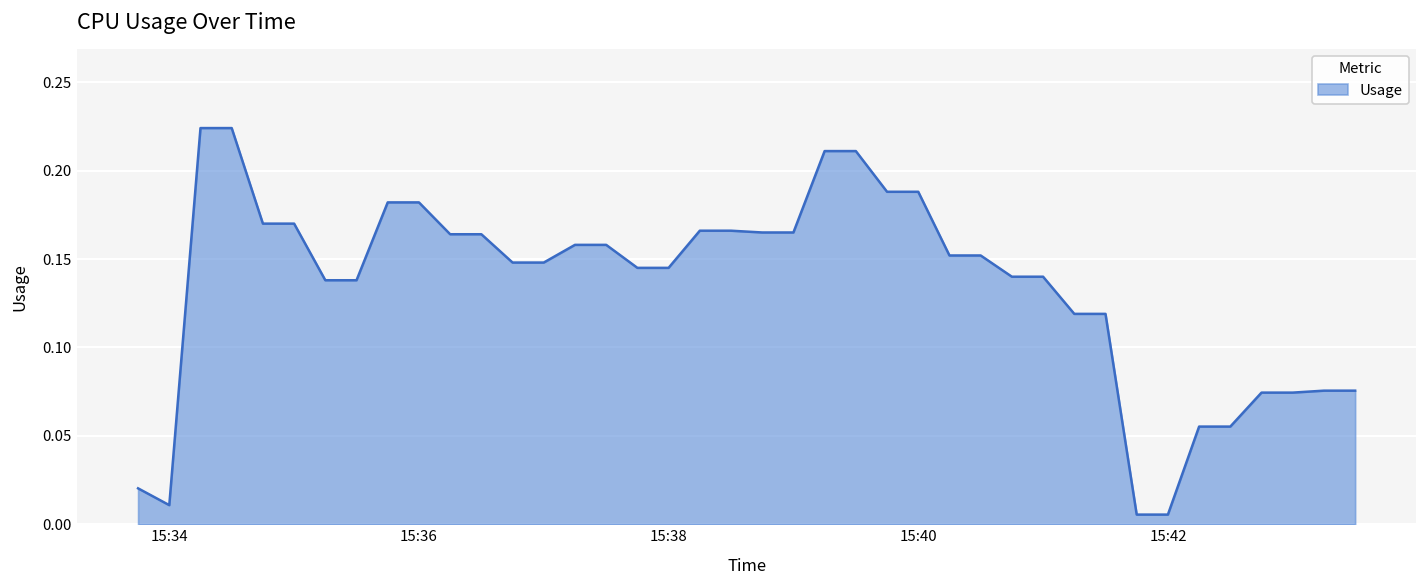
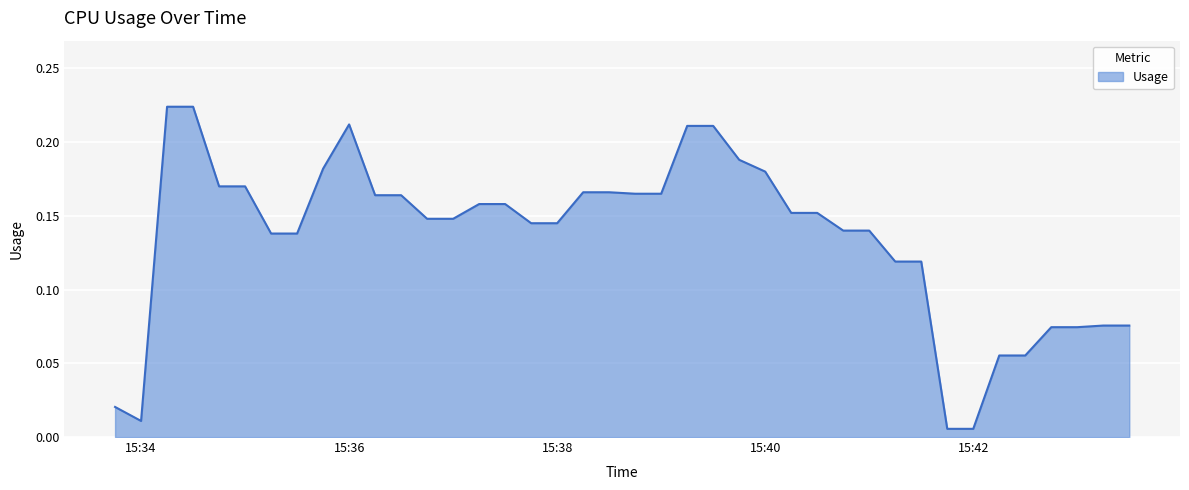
15:36: 0.182 -> 0.212
15:40: 0.188 -> 0.180
